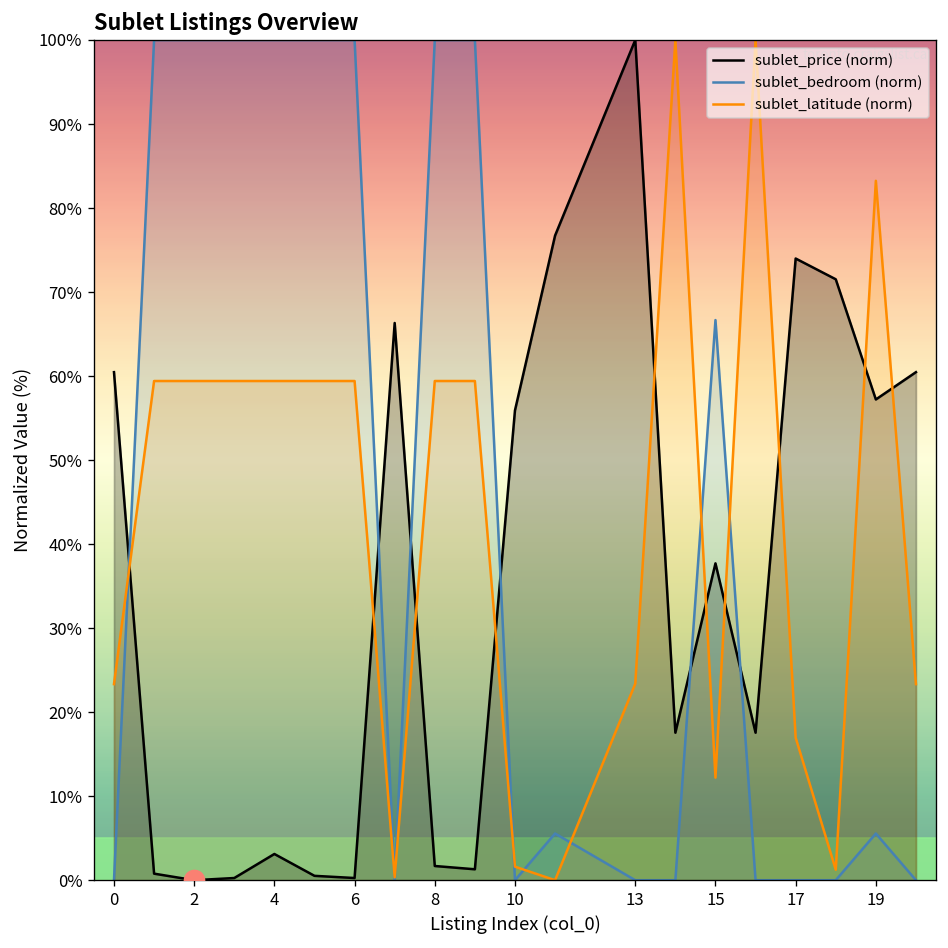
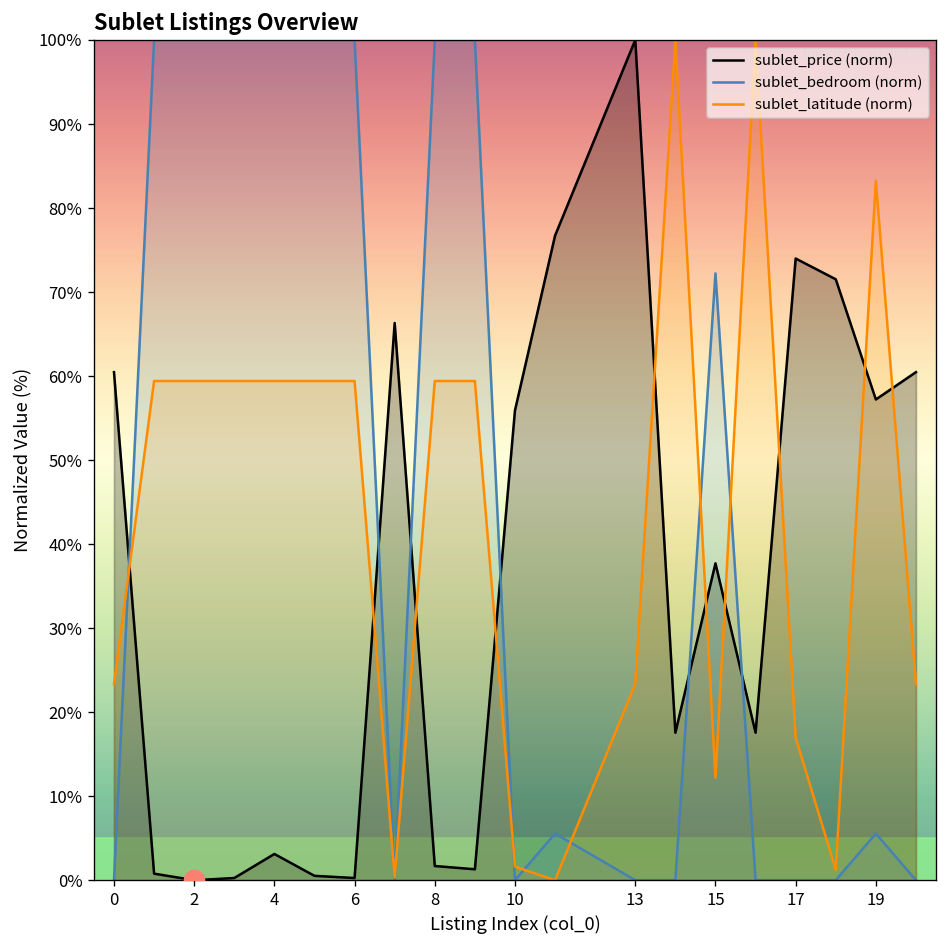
sublet_bedroom (norm), 15: 67% -> 72%
